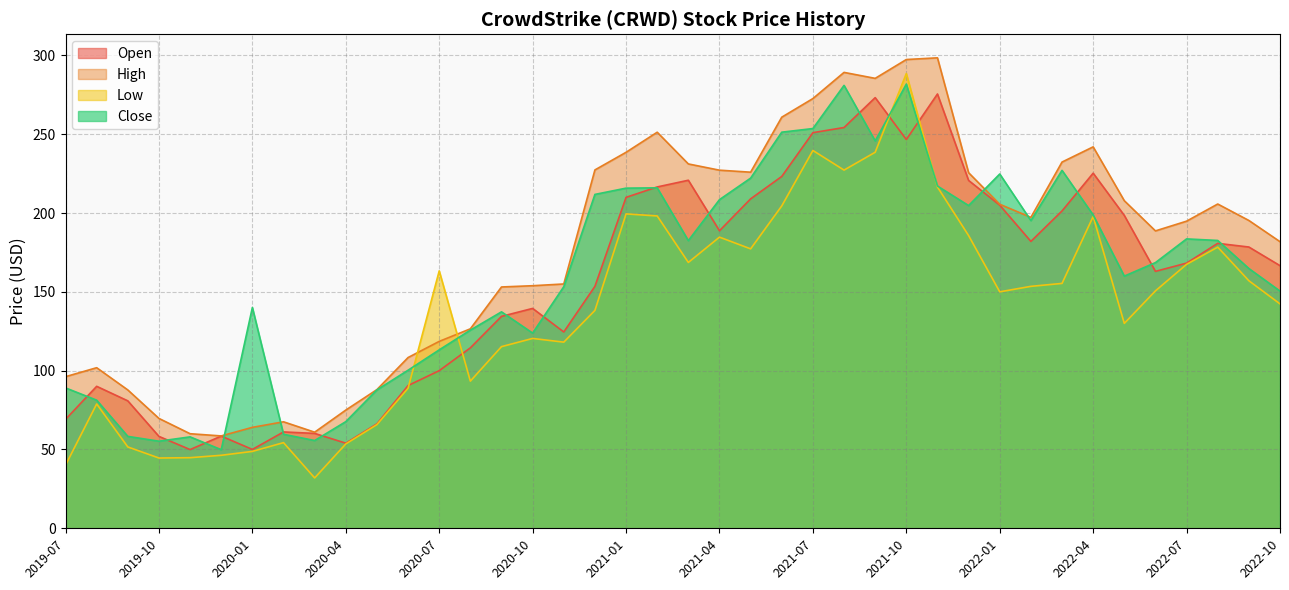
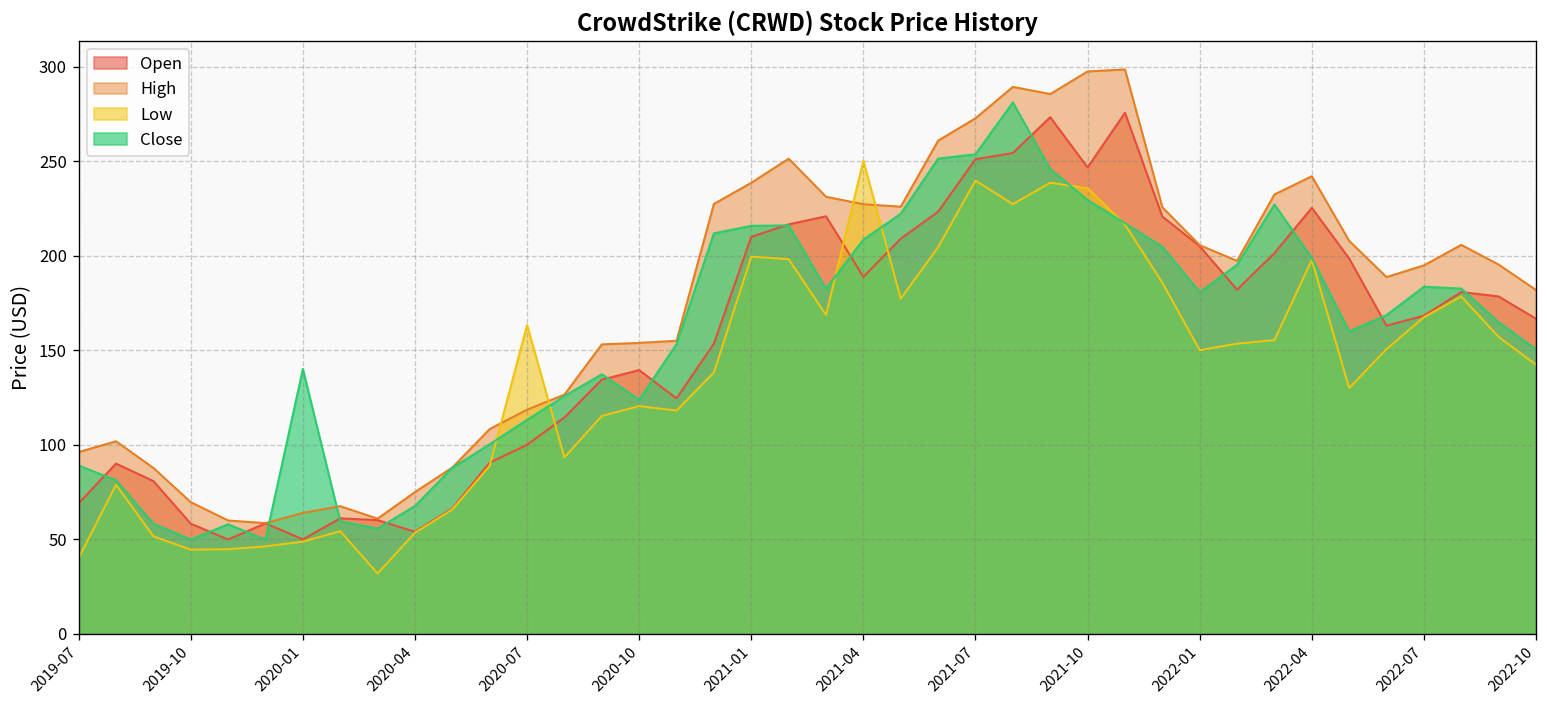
Close, 2019-10: 55 -> 50
Low, 2021-04: 185 -> 250
Low, 2021-10: 289 -> 236
Close, 2021-10: 282 -> 229
Close, 2022-01: 225 -> 181
